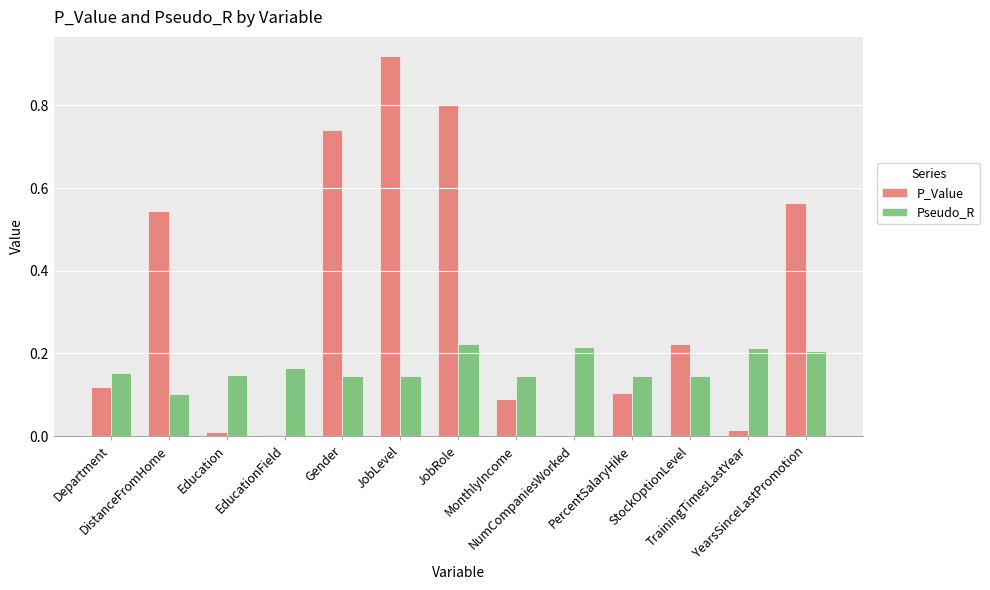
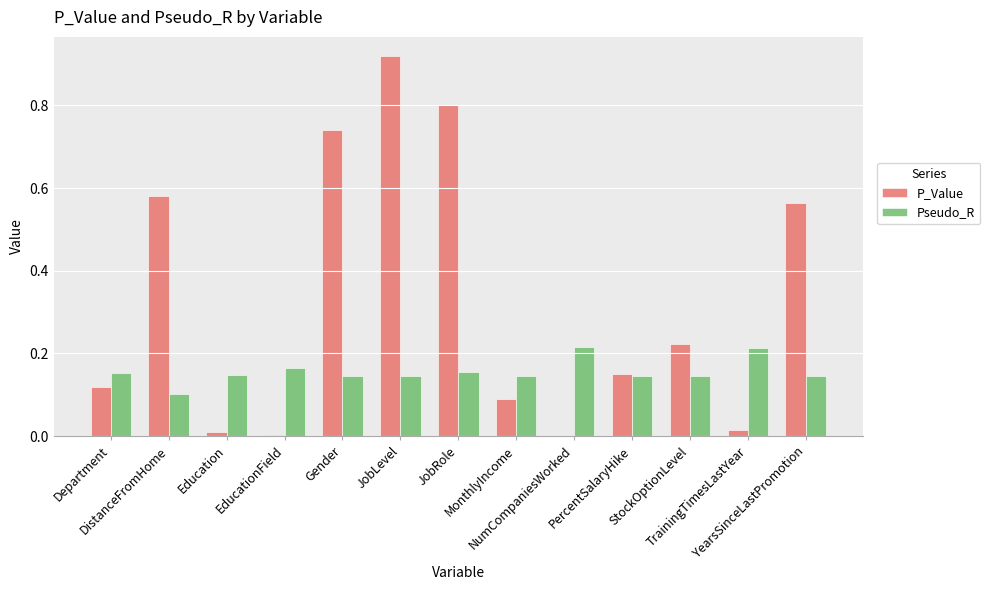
P_Value, DistanceFromHome: 0.54 -> 0.58
Pseudo_R, JobRole: 0.22 -> 0.16
P_Value, PercentSalaryHike: 0.11 -> 0.15
Pseudo_R, YearsSinceLastPromotion: 0.21 -> 0.15
